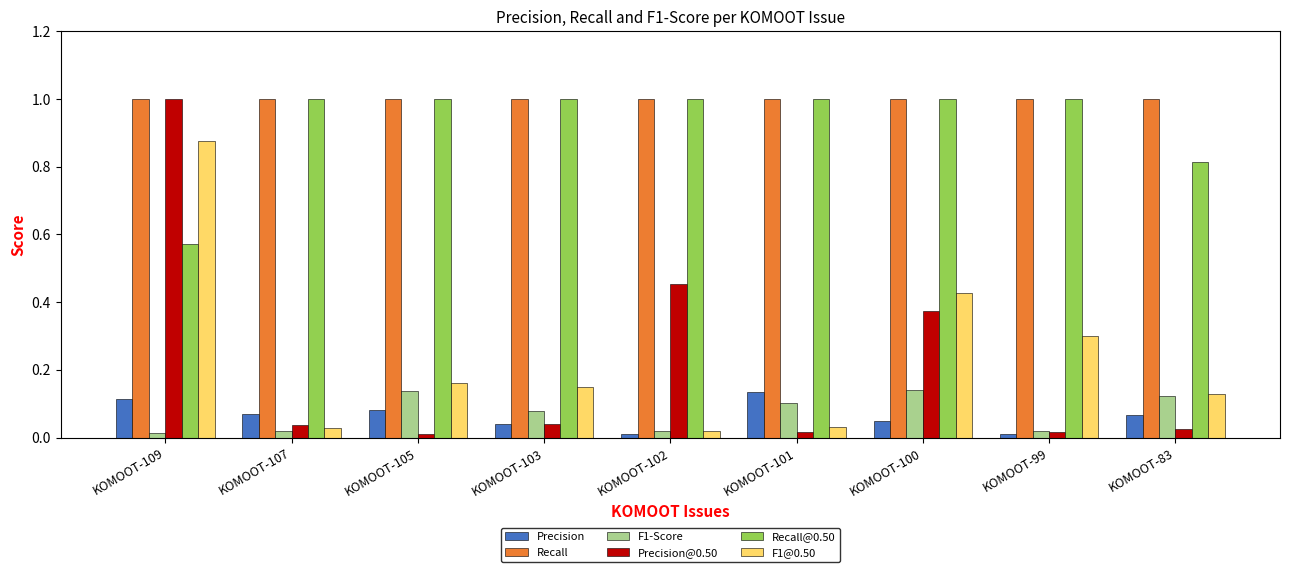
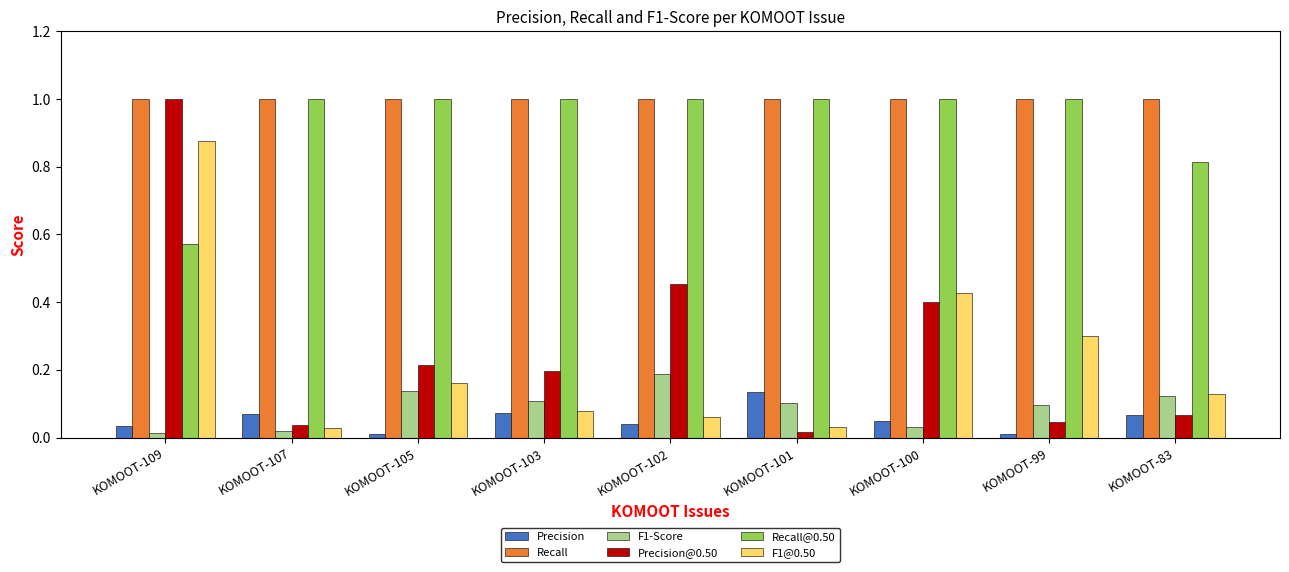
Precision, KOMOOT-109: 0.11 -> 0.04
Precision, KOMOOT-105: 0.08 -> 0.01
Precision@0.50, KOMOOT-105: 0.01 -> 0.22
Precision, KOMOOT-103: 0.04 -> 0.07
F1-Score, KOMOOT-103: 0.08 -> 0.11
Precision@0.50, KOMOOT-103: 0.04 -> 0.20
F1@0.50, KOMOOT-103: 0.15 -> 0.08
Precision, KOMOOT-102: 0.01 -> 0.04
F1-Score, KOMOOT-102: 0.02 -> 0.19
F1@0.50, KOMOOT-102: 0.02 -> 0.06
F1-Score, KOMOOT-100: 0.14 -> 0.03
Precision@0.50, KOMOOT-100: 0.38 -> 0.40
F1-Score, KOMOOT-99: 0.02 -> 0.10
Precision@0.50, KOMOOT-99: 0.02 -> 0.04
Precision@0.50, KOMOOT-83: 0.02 -> 0.07
